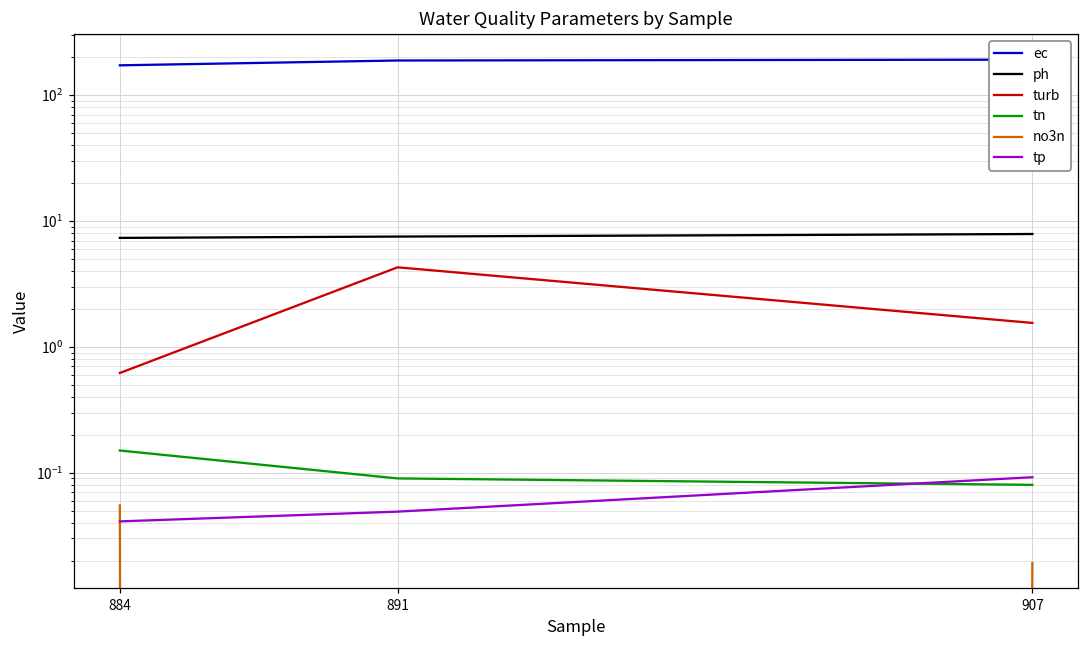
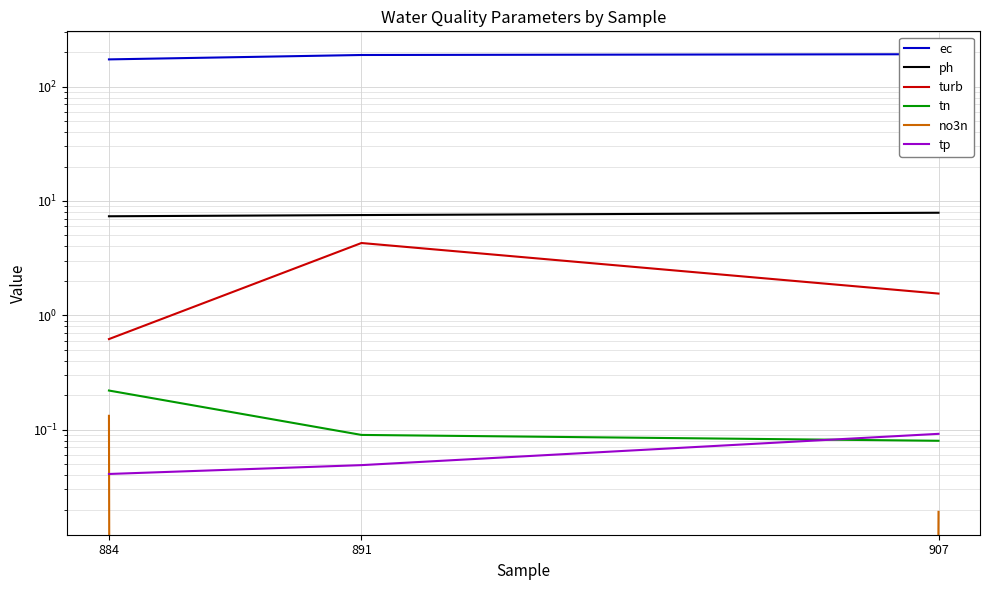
tn, 884: 0.15 -> 0.22
no3n, 884: 0.05 -> 0.13
